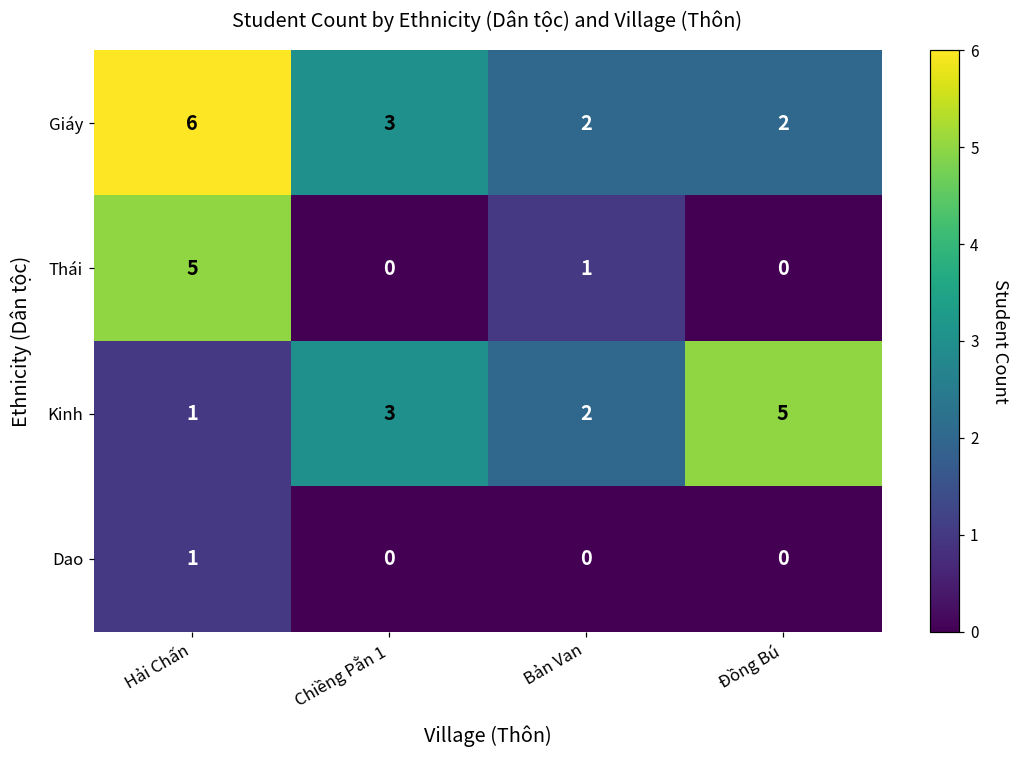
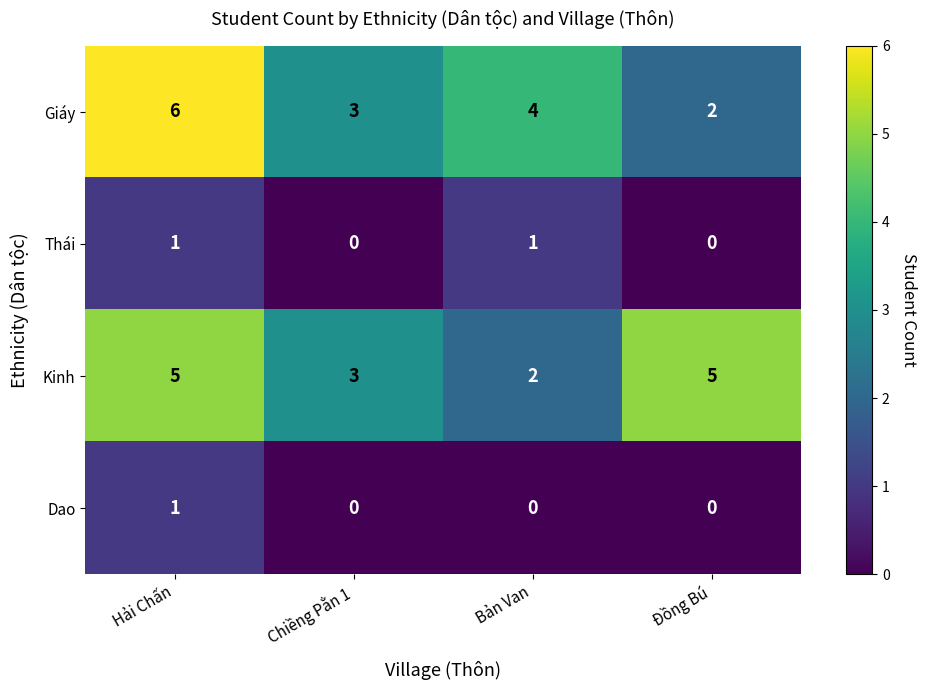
Giáy, Bản Van: 2 -> 4
Thái, Hải Chấn: 5 -> 1
Kinh, Hải Chấn: 1 -> 5
